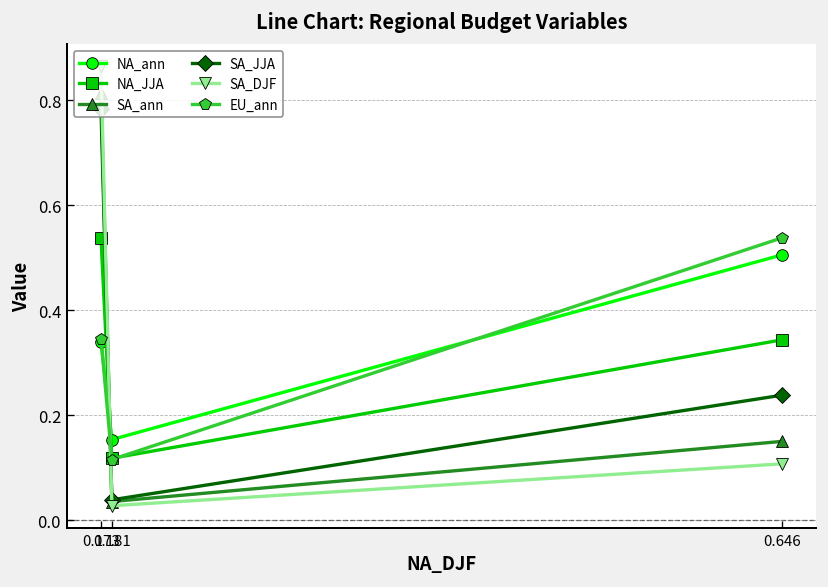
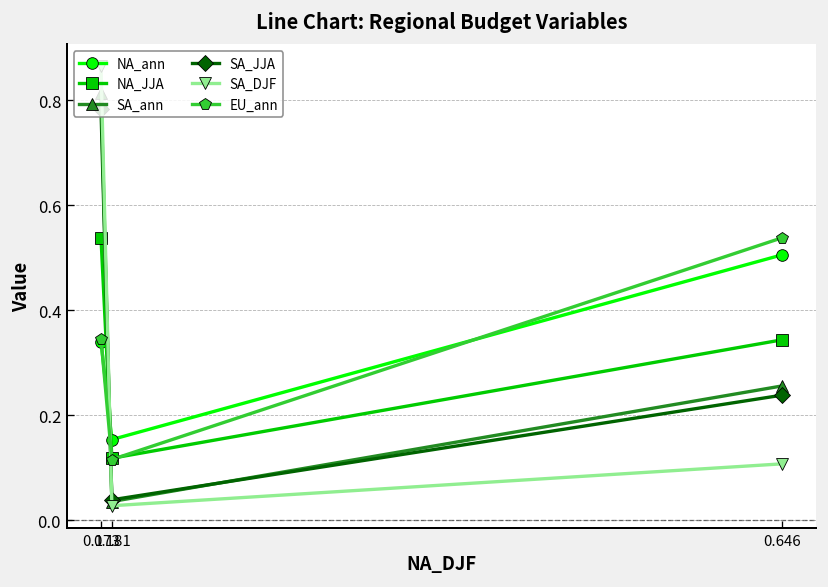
SA_ann, 0.646: 0.15 -> 0.26
